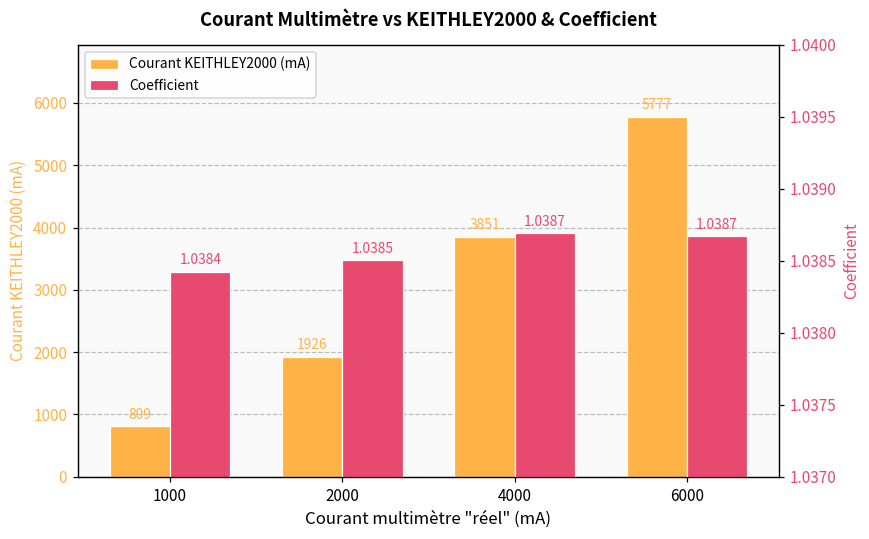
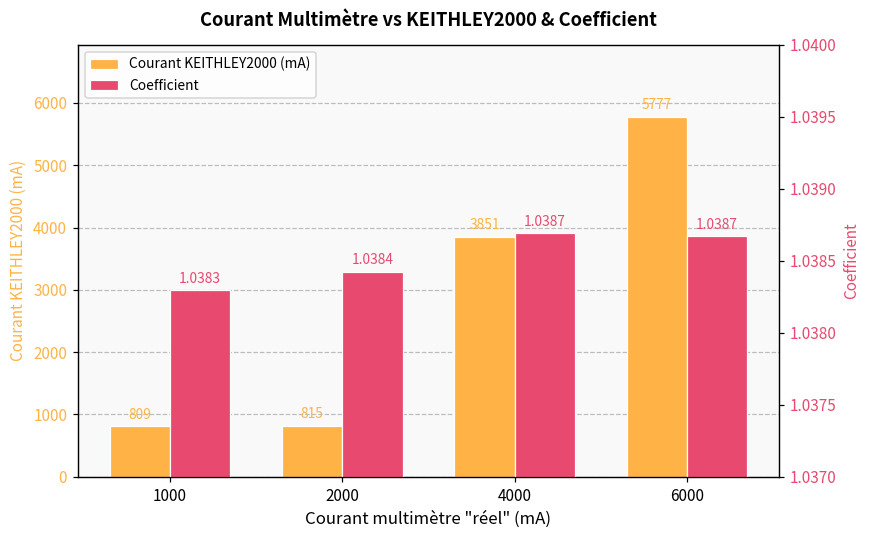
Courant KEITHLEY2000 (mA), 2000: 1926 -> 815
Coefficient, 1000: 1.0384 -> 1.0383
Coefficient, 2000: 1.0385 -> 1.0384
